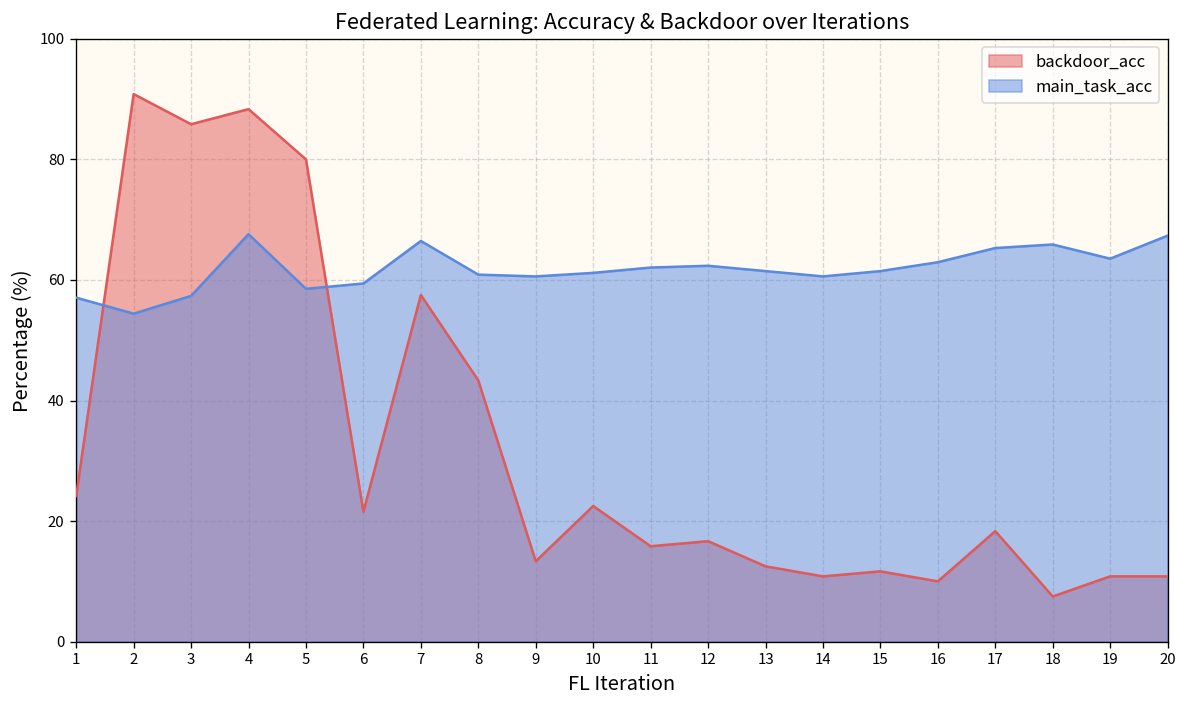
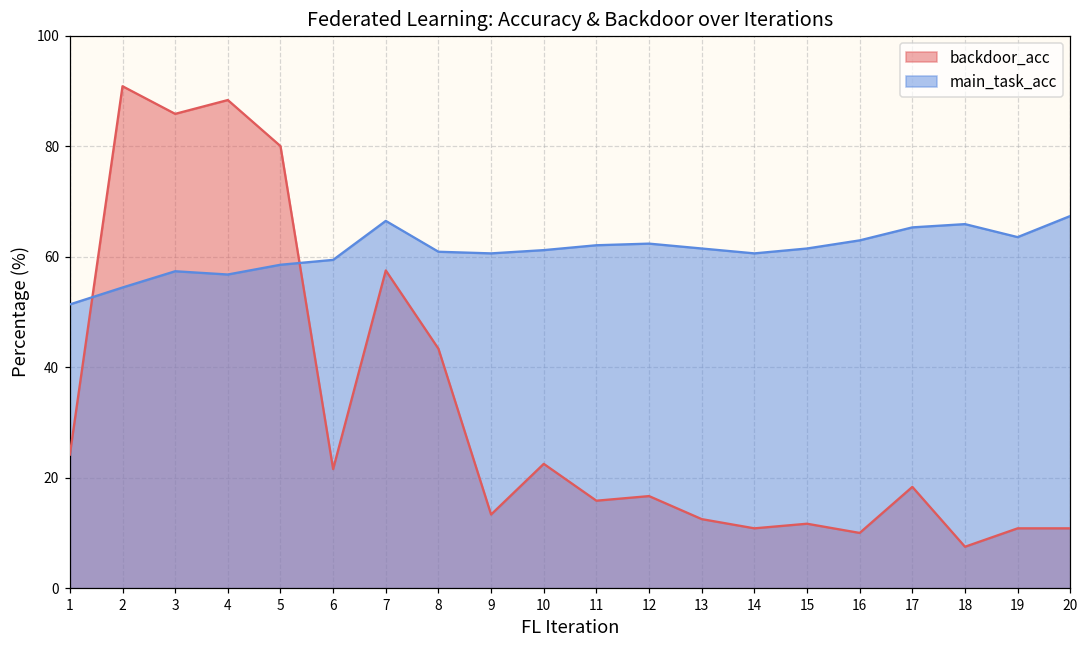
main_task_acc, 1: 57 -> 51
main_task_acc, 4: 68 -> 57
